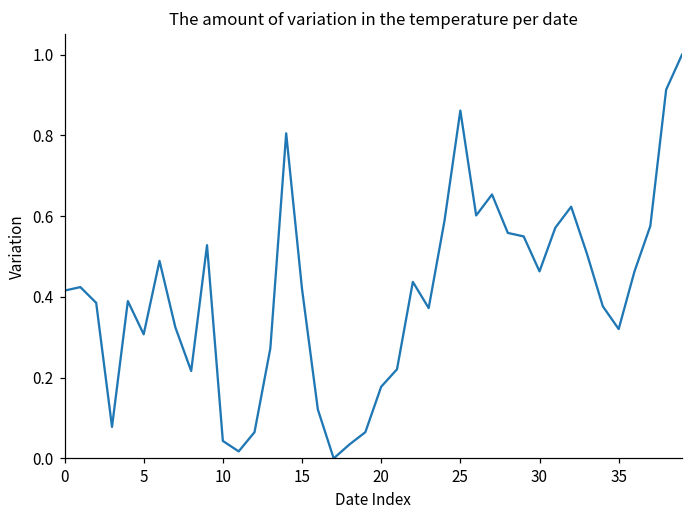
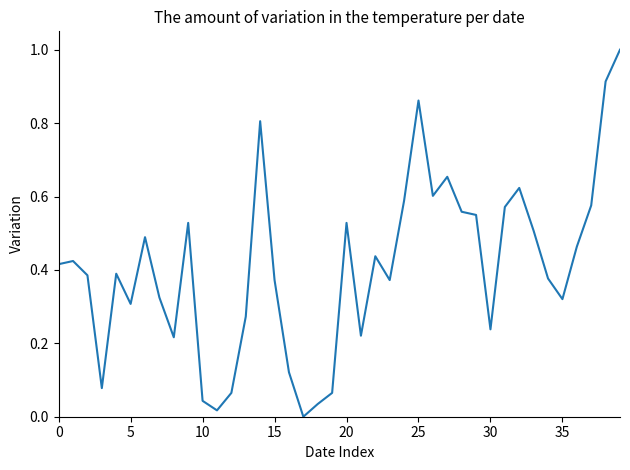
15: 0.42 -> 0.37
20: 0.18 -> 0.53
30: 0.46 -> 0.24
